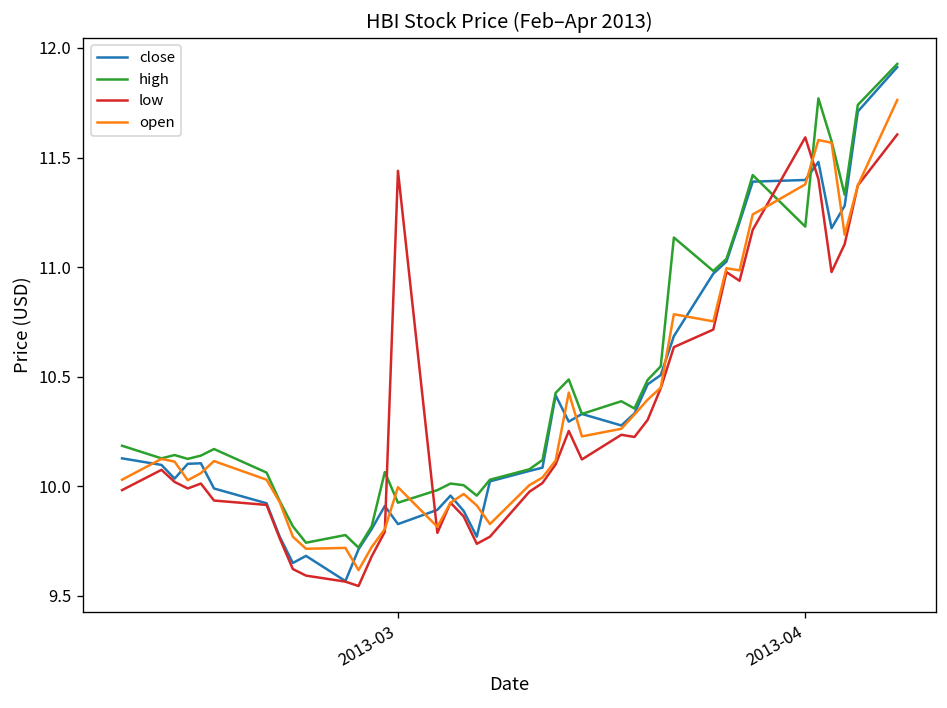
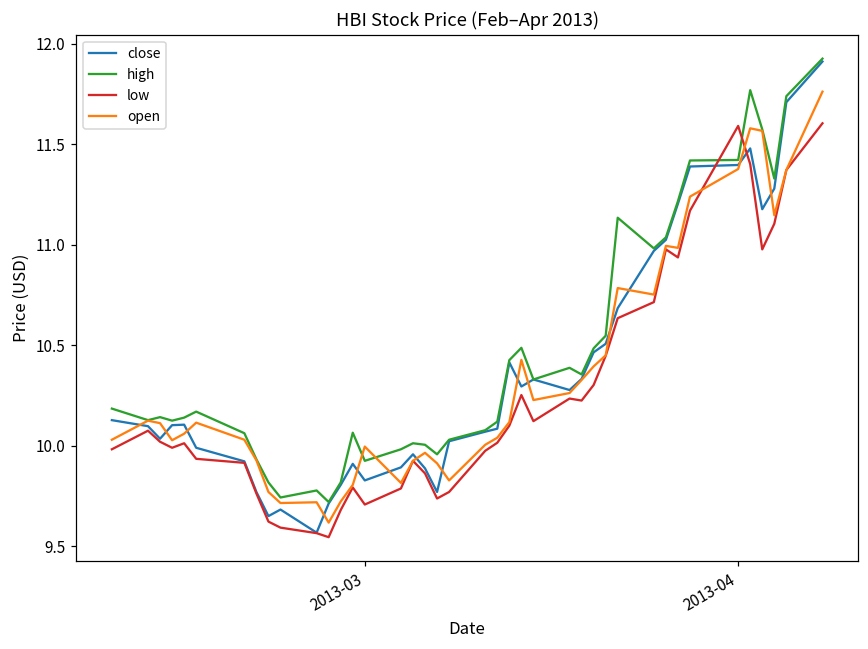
low, 2013-03: 11.44 -> 9.71
high, 2013-04: 11.18 -> 11.42
